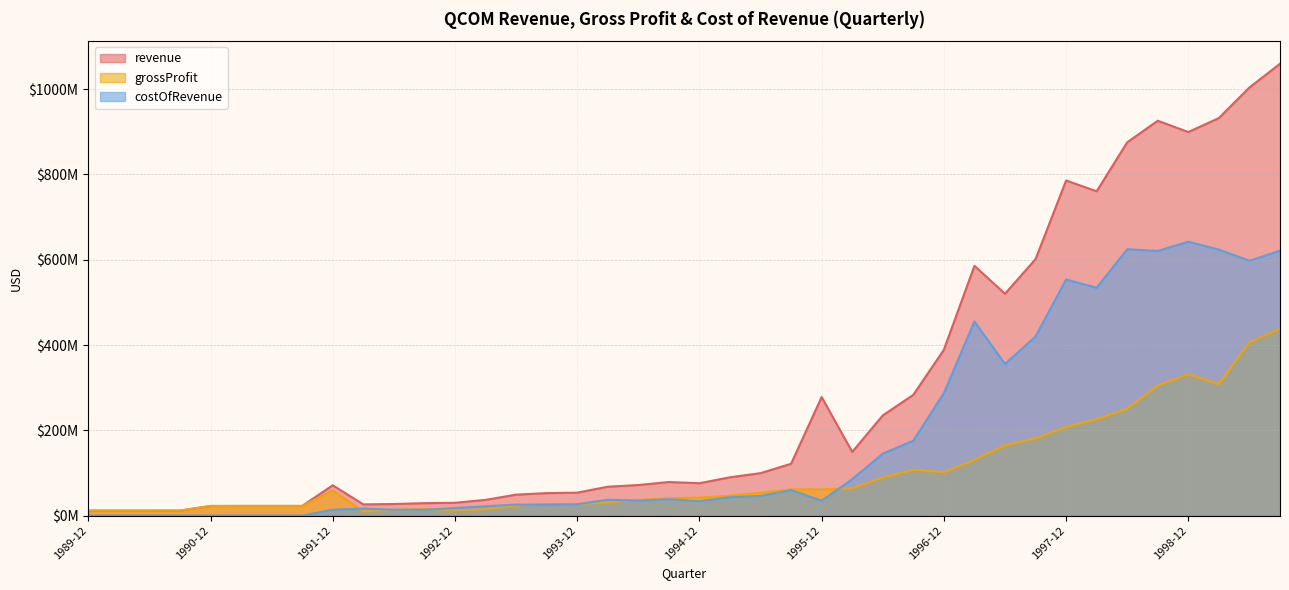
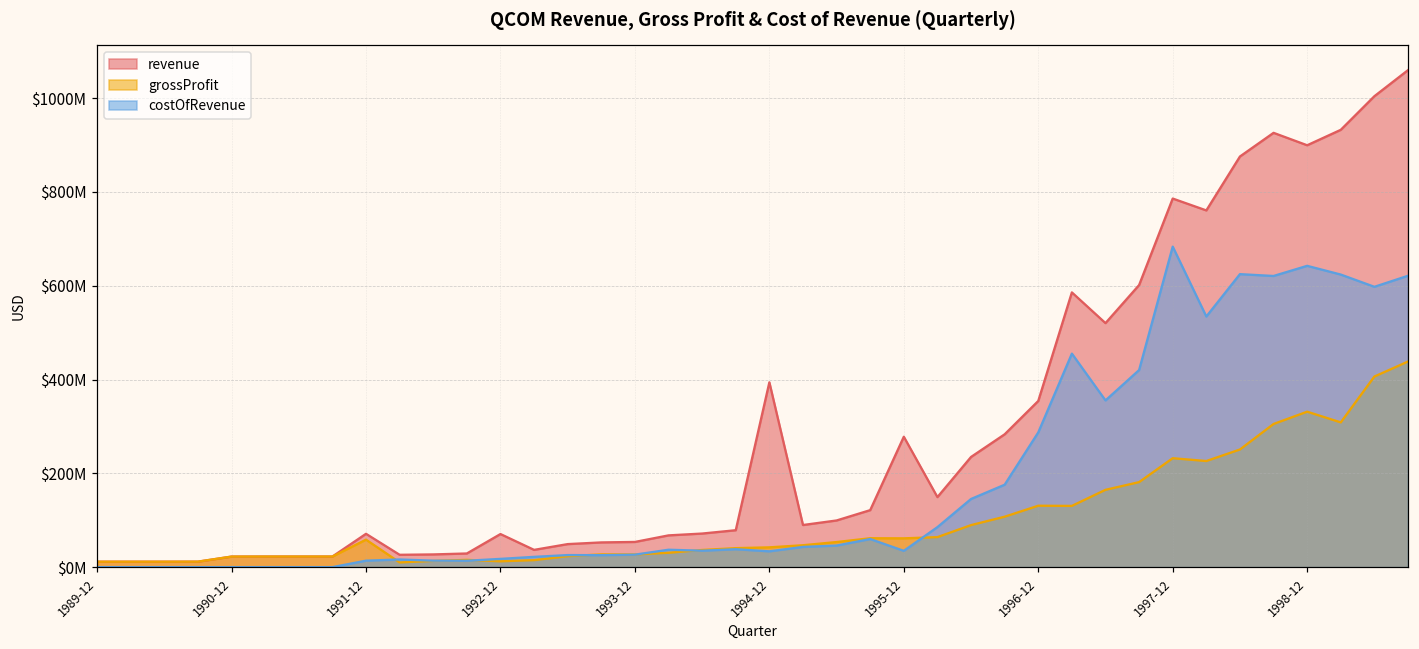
revenue, 1992-12: $30000000 -> $70000000
revenue, 1994-12: $80000000 -> $390000000
revenue, 1996-12: $390000000 -> $350000000
grossProfit, 1996-12: $100000000 -> $130000000
grossProfit, 1997-12: $210000000 -> $230000000
costOfRevenue, 1997-12: $550000000 -> $680000000
